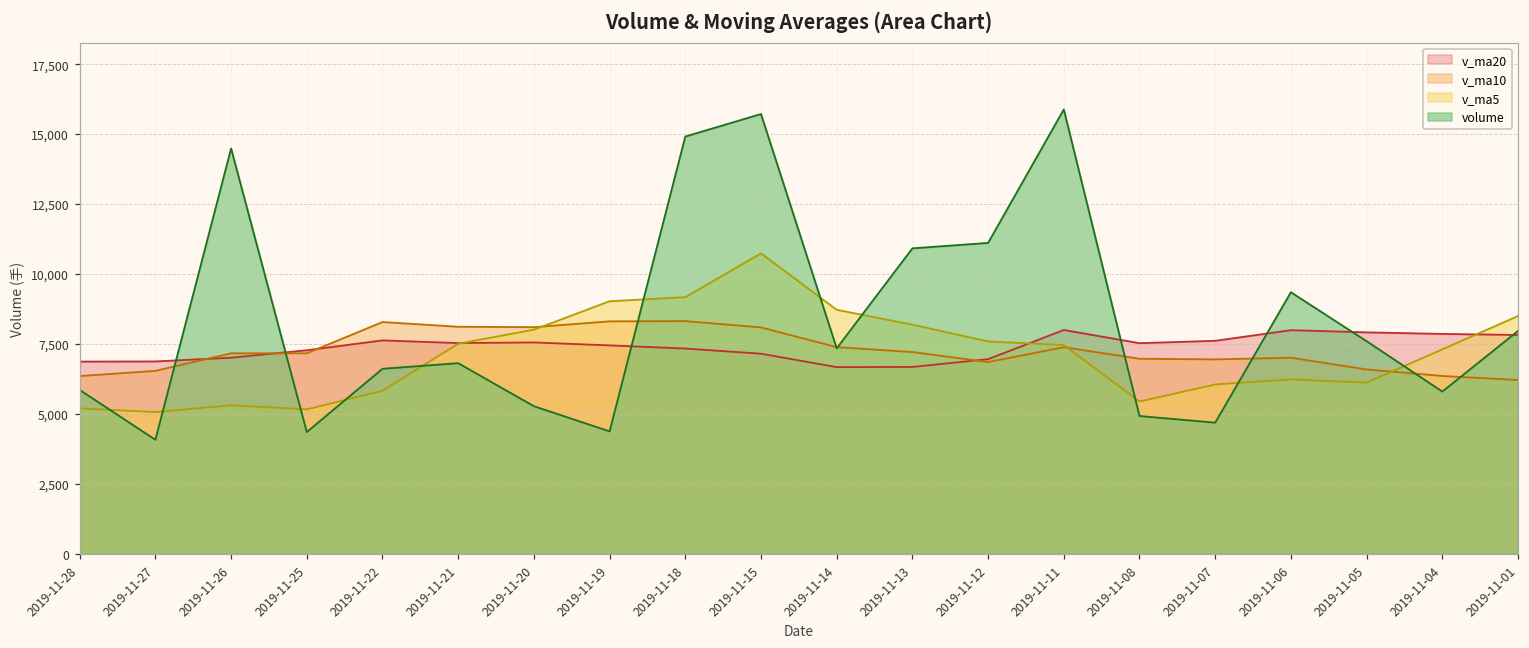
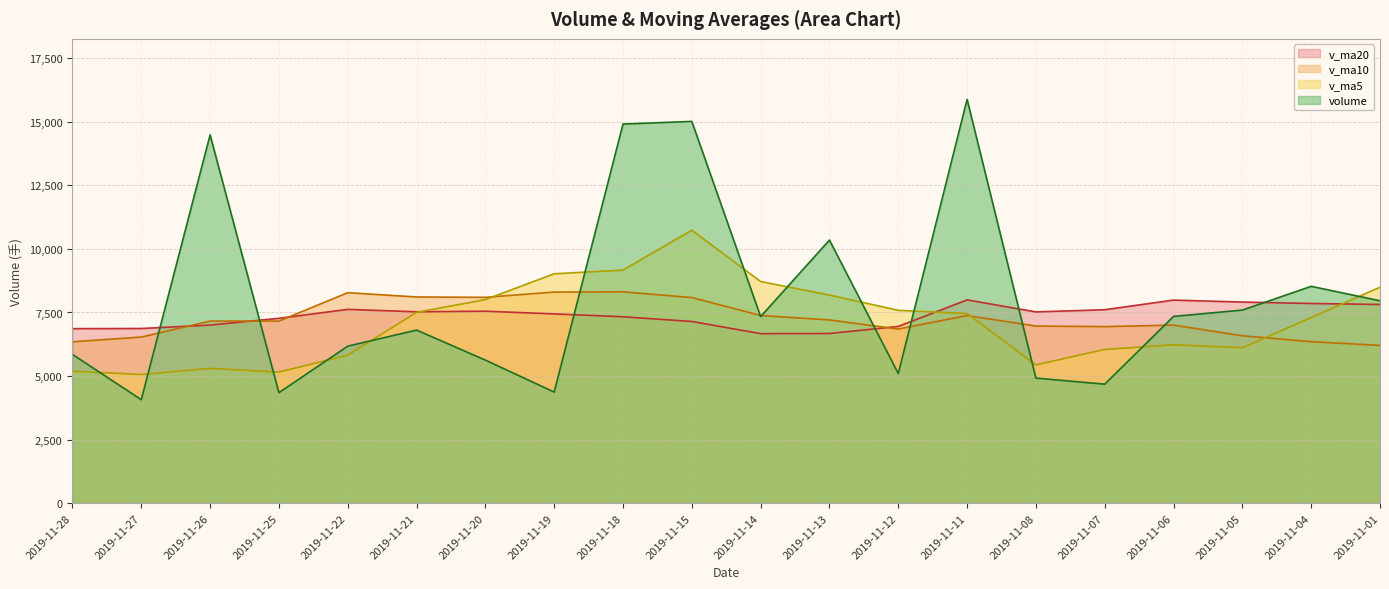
volume, 2019-11-22: 6,600 -> 6,200
volume, 2019-11-20: 5,300 -> 5,600
volume, 2019-11-15: 15,700 -> 15,000
volume, 2019-11-13: 10,900 -> 10,300
volume, 2019-11-12: 11,100 -> 5,100
volume, 2019-11-06: 9,300 -> 7,300
volume, 2019-11-04: 5,800 -> 8,500
